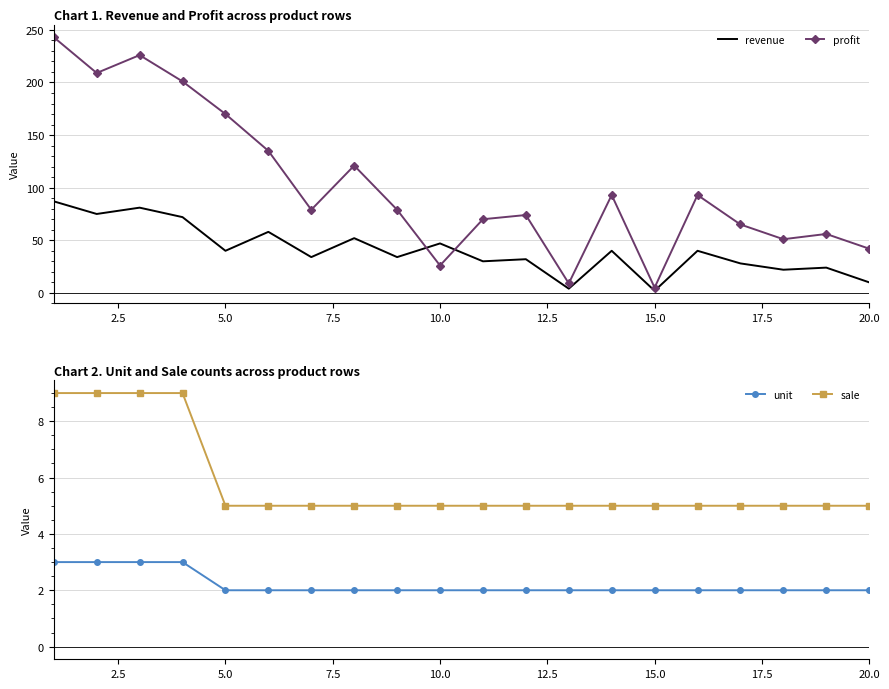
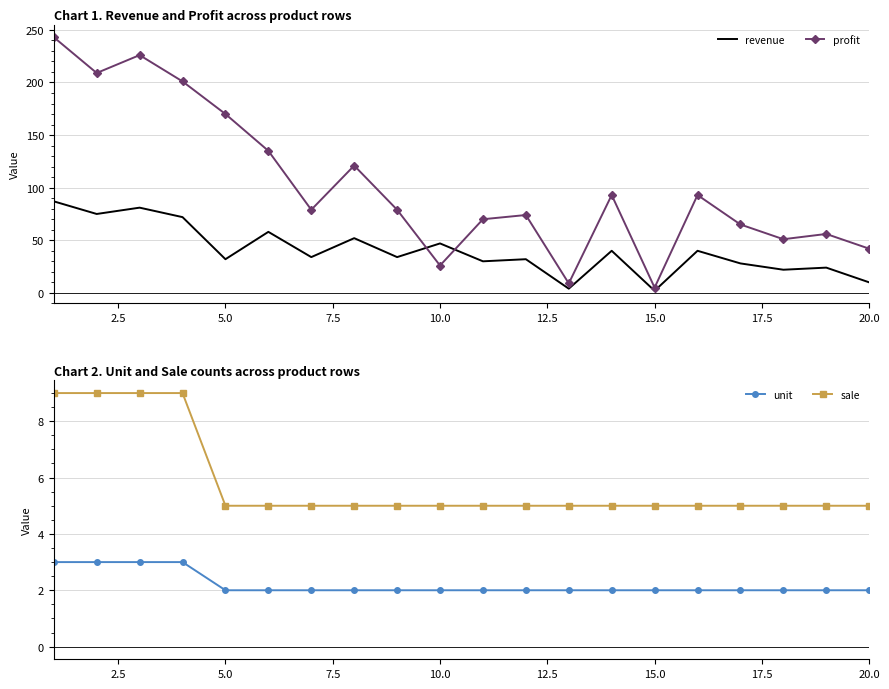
Chart 1. Revenue and Profit across product rows, revenue, 5.0: 40 -> 32
